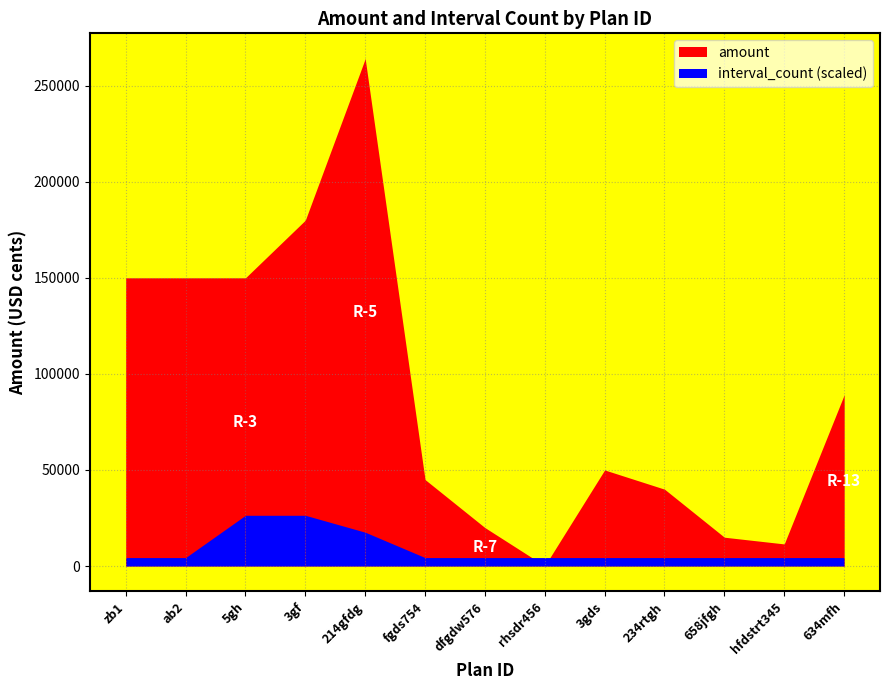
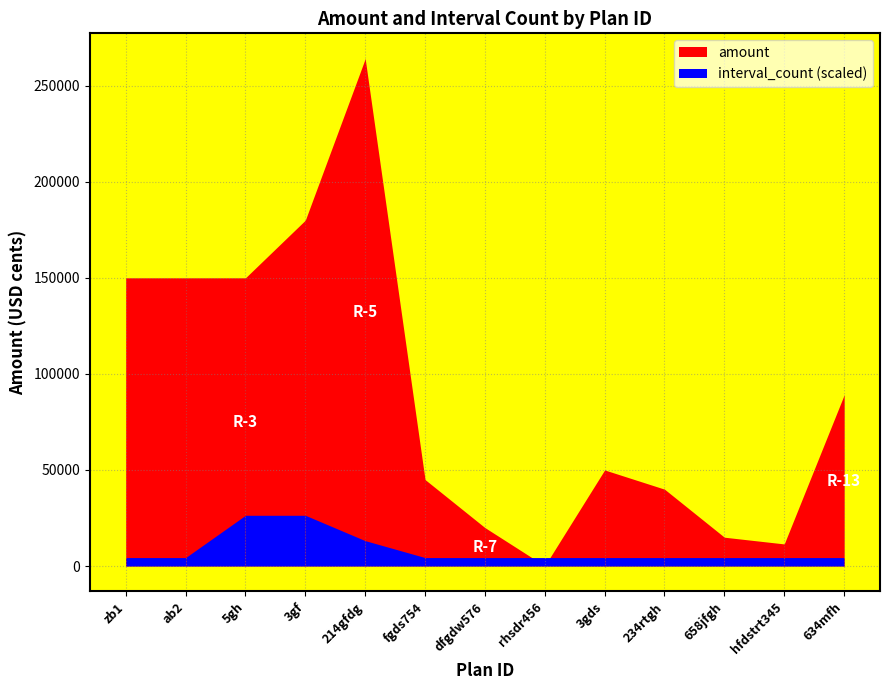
interval_count (scaled), 214gfdg: 18000 -> 13000
